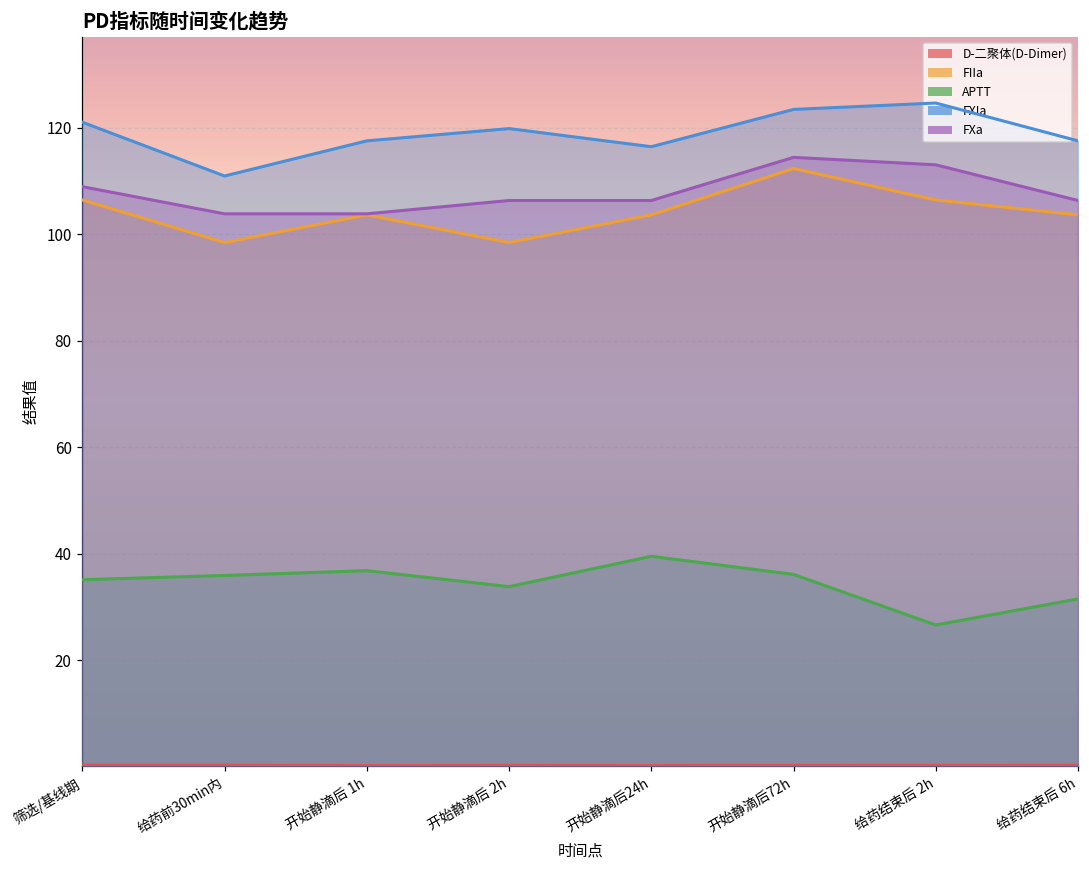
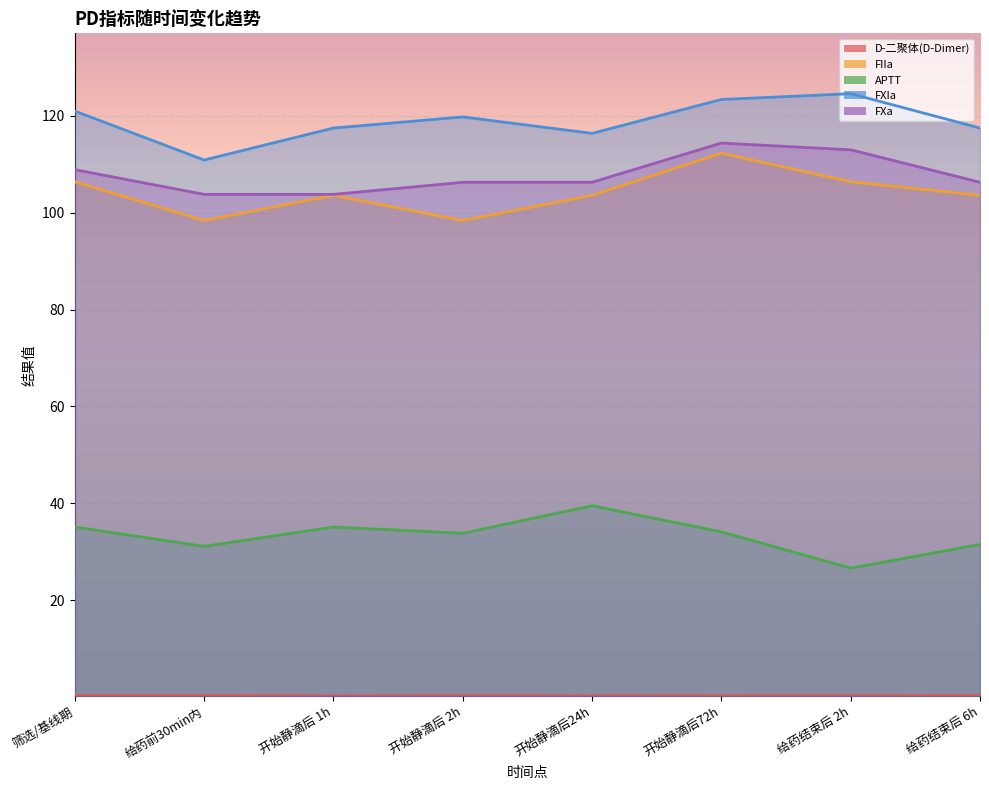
APTT, 给药前30min内: 36 -> 31
APTT, 开始静滴后 1h: 37 -> 35
APTT, 开始静滴后72h: 36 -> 34
